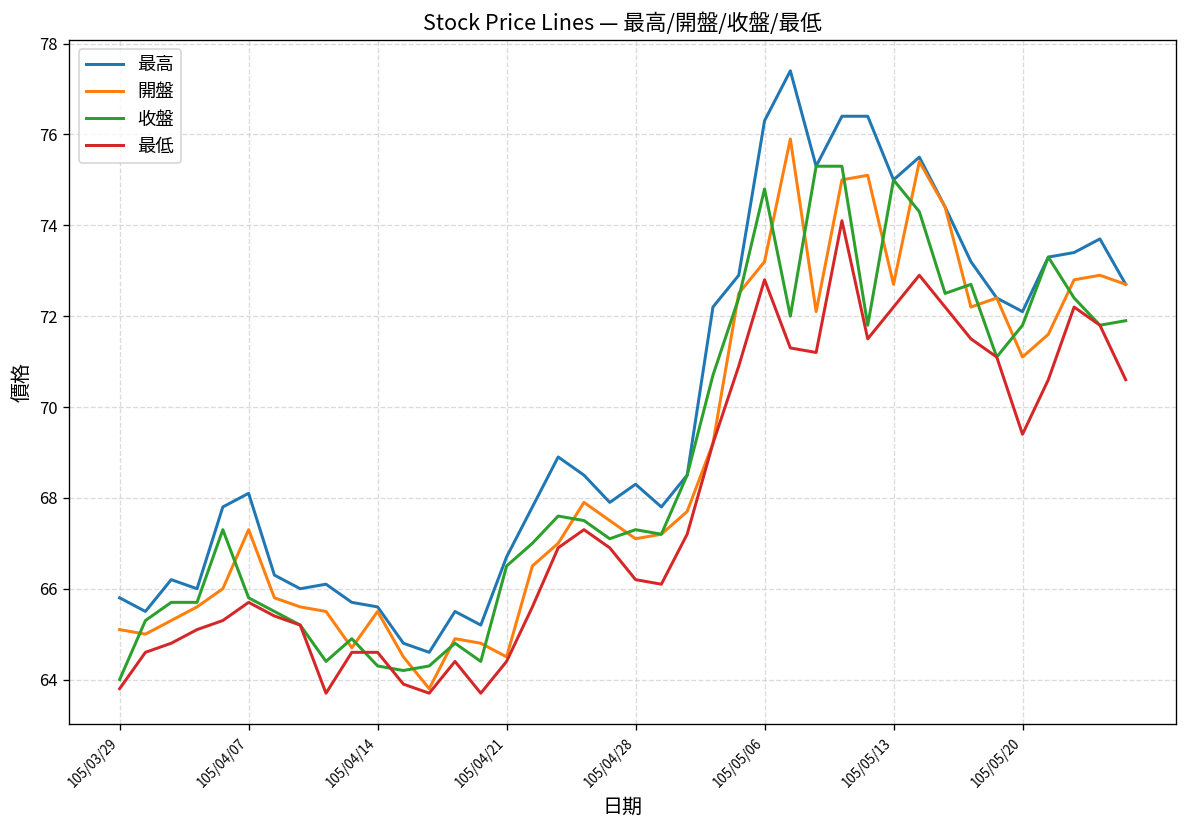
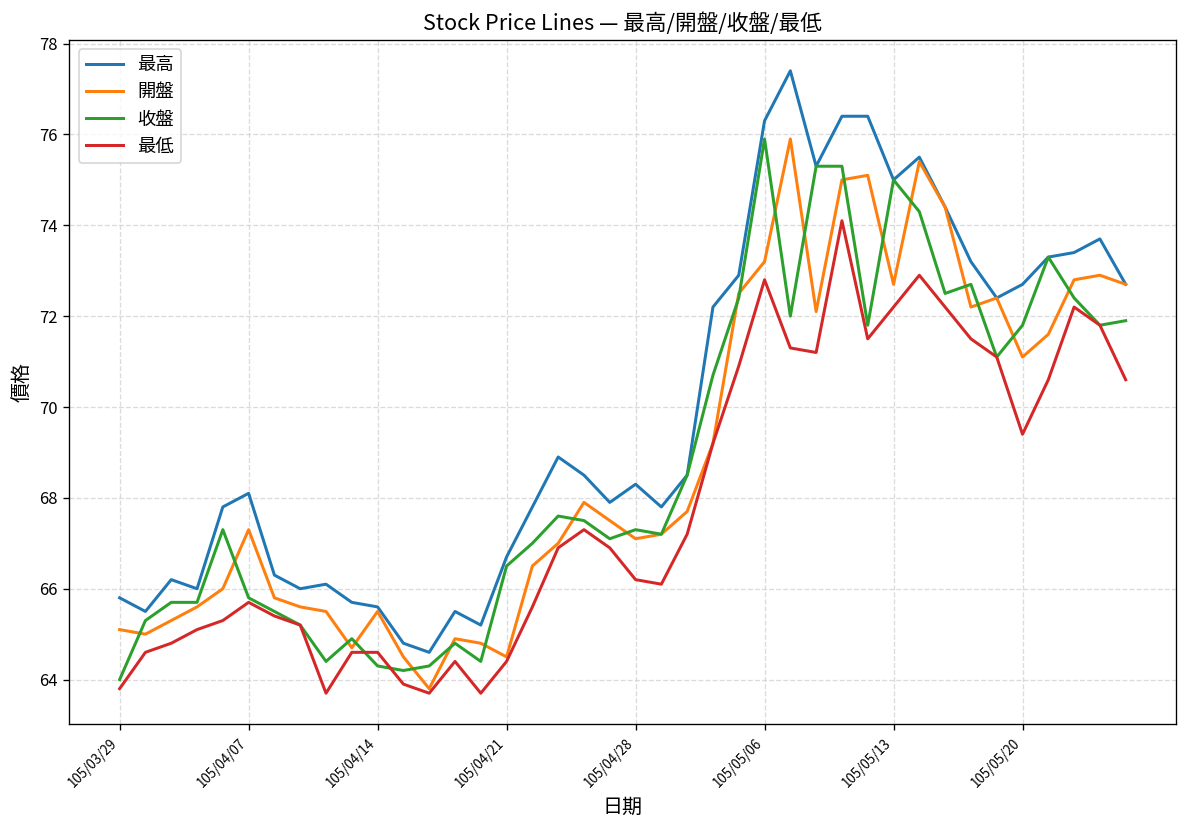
收盤, 105/05/06: 74.8 -> 75.9
最高, 105/05/20: 72.1 -> 72.7
